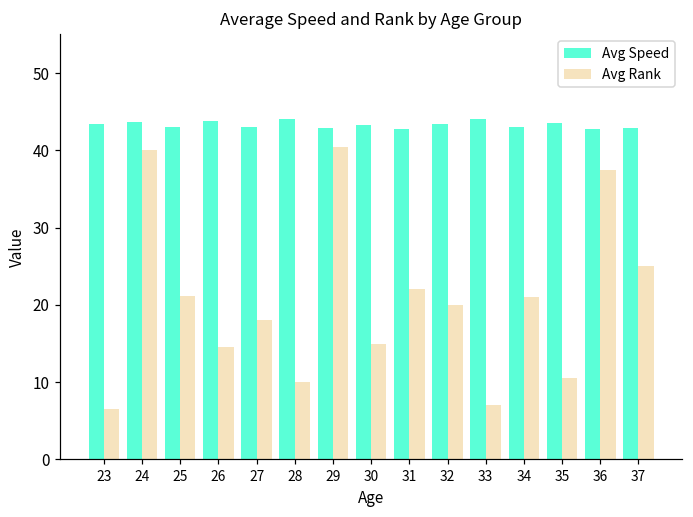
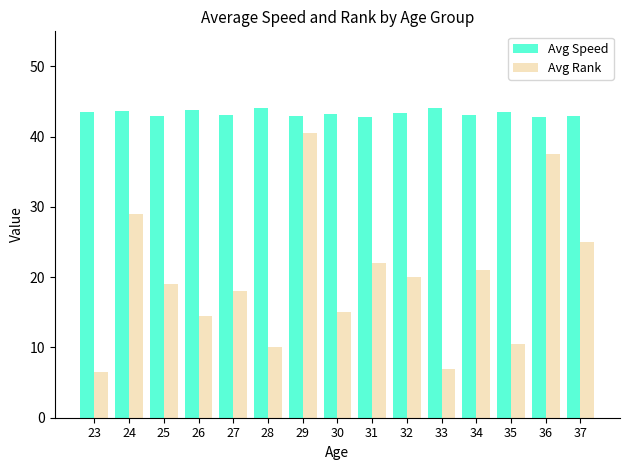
Avg Rank, 24: 40 -> 29
Avg Rank, 25: 21 -> 19
